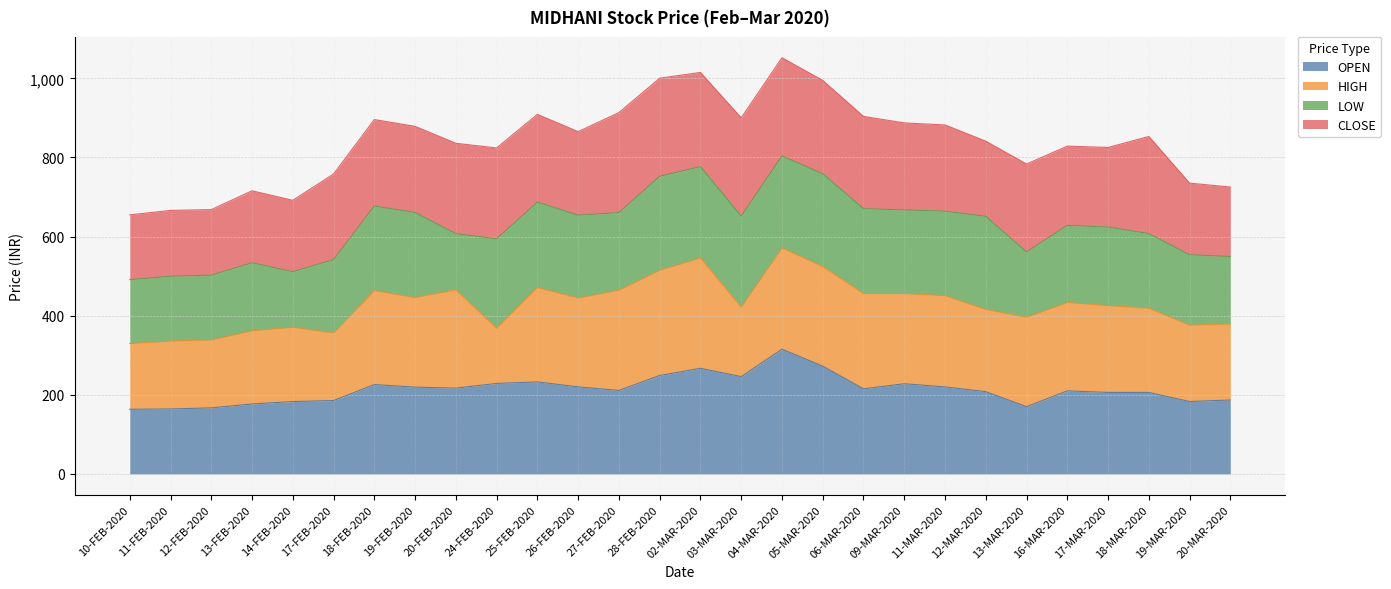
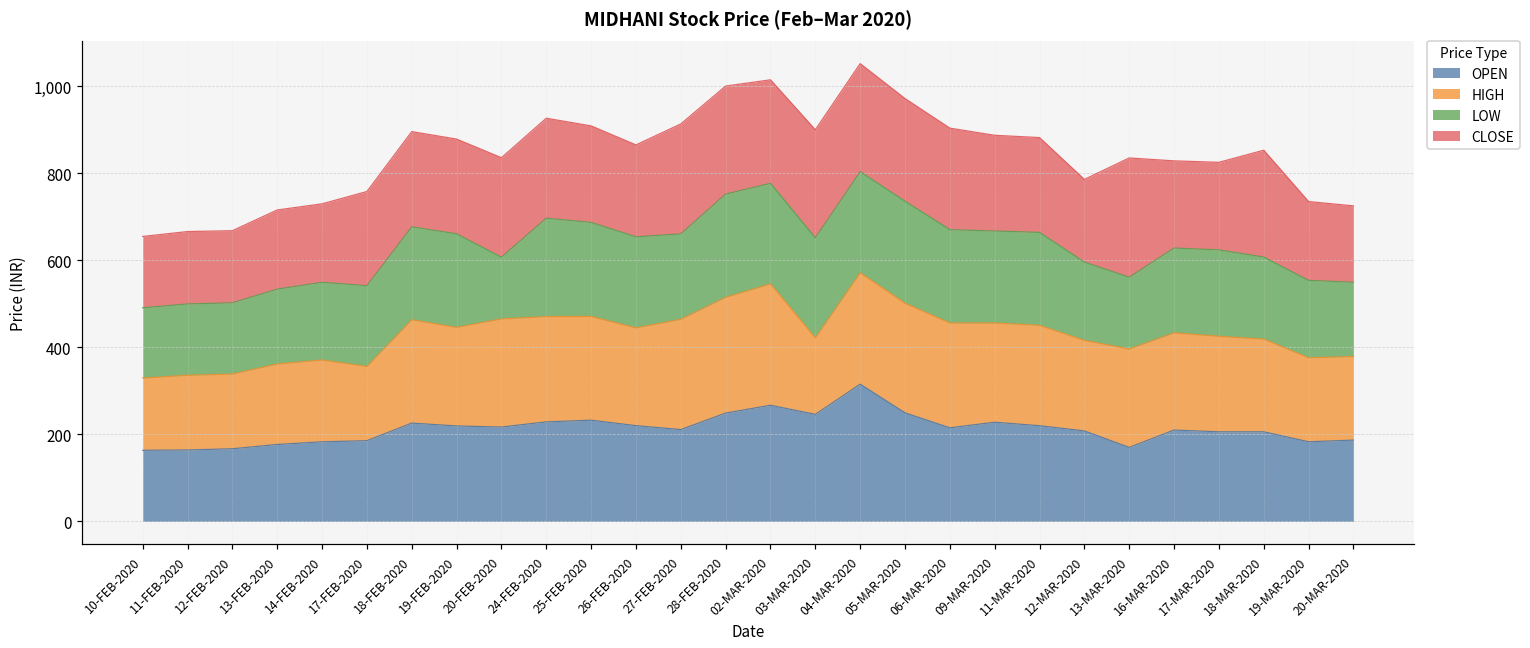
LOW, 14-FEB-2020: 140 -> 180
HIGH, 24-FEB-2020: 140 -> 240
OPEN, 05-MAR-2020: 270 -> 250
LOW, 12-MAR-2020: 240 -> 180
CLOSE, 13-MAR-2020: 220 -> 270
